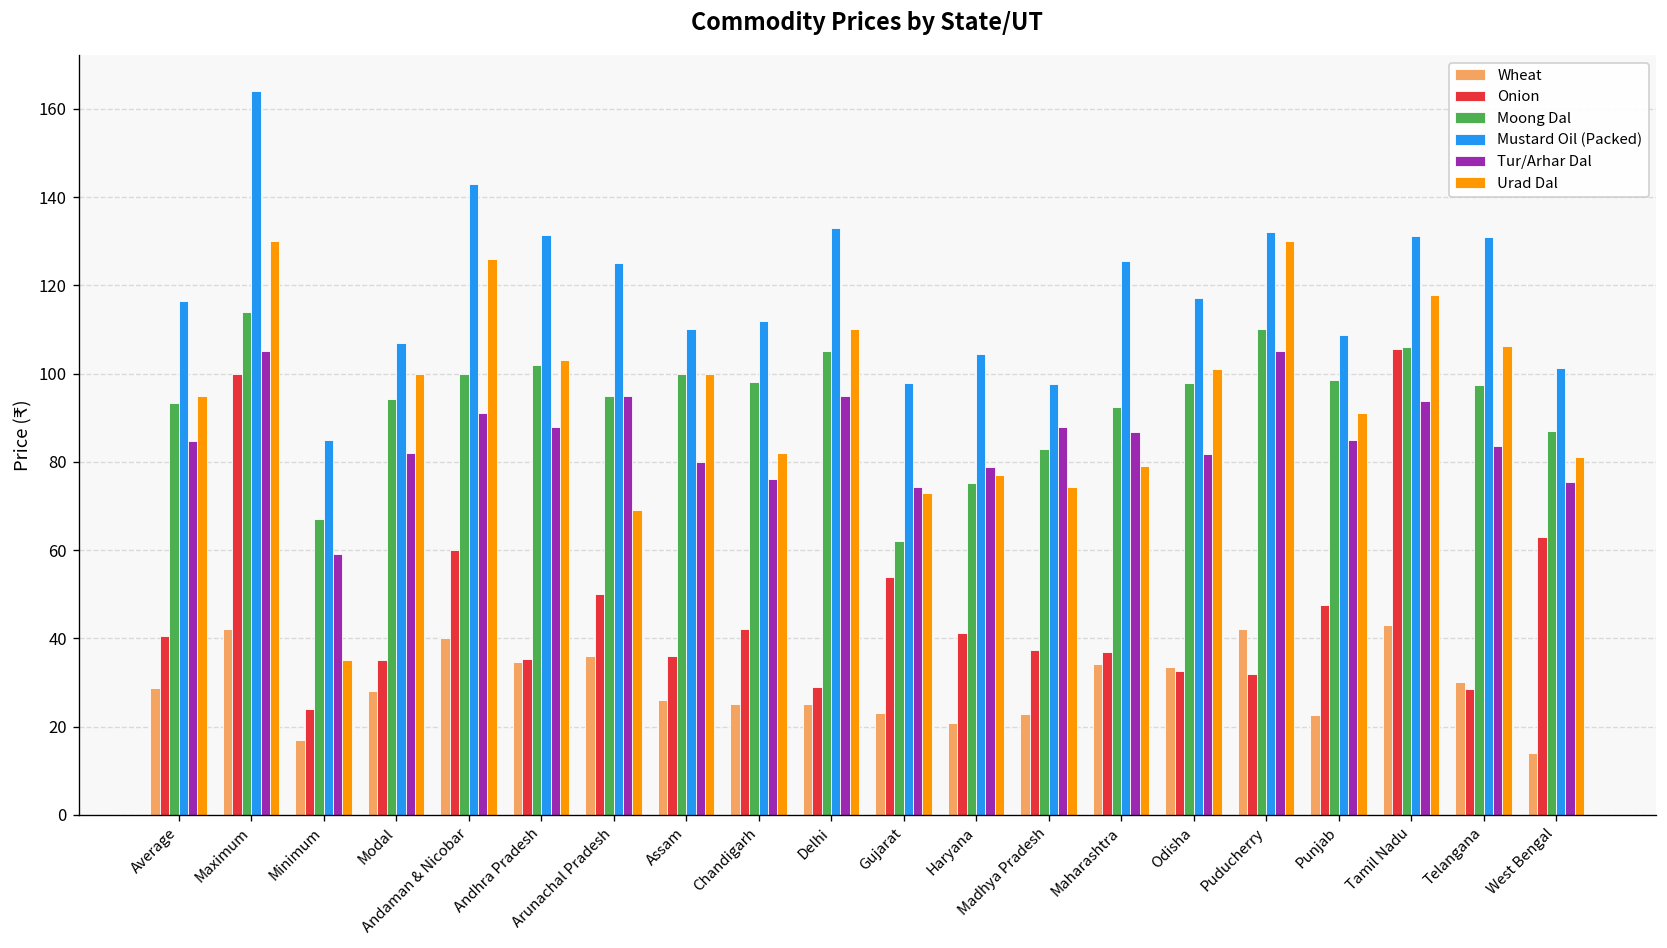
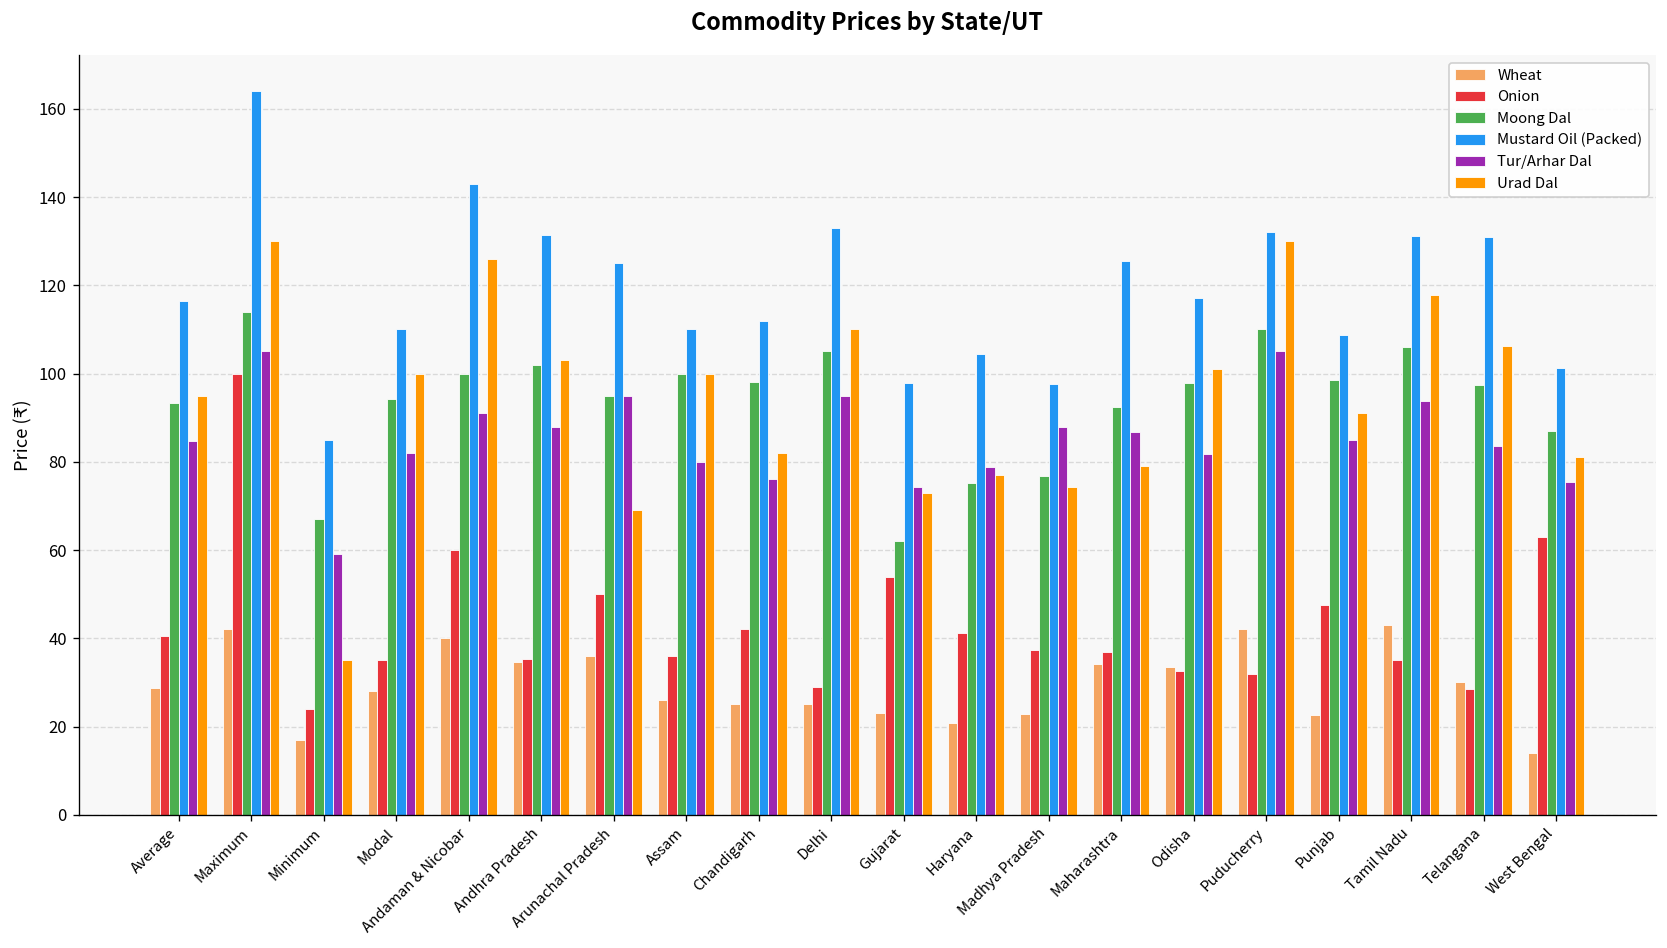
Mustard Oil (Packed), Modal: 107 -> 110
Moong Dal, Madhya Pradesh: 83 -> 77
Onion, Tamil Nadu: 106 -> 35
